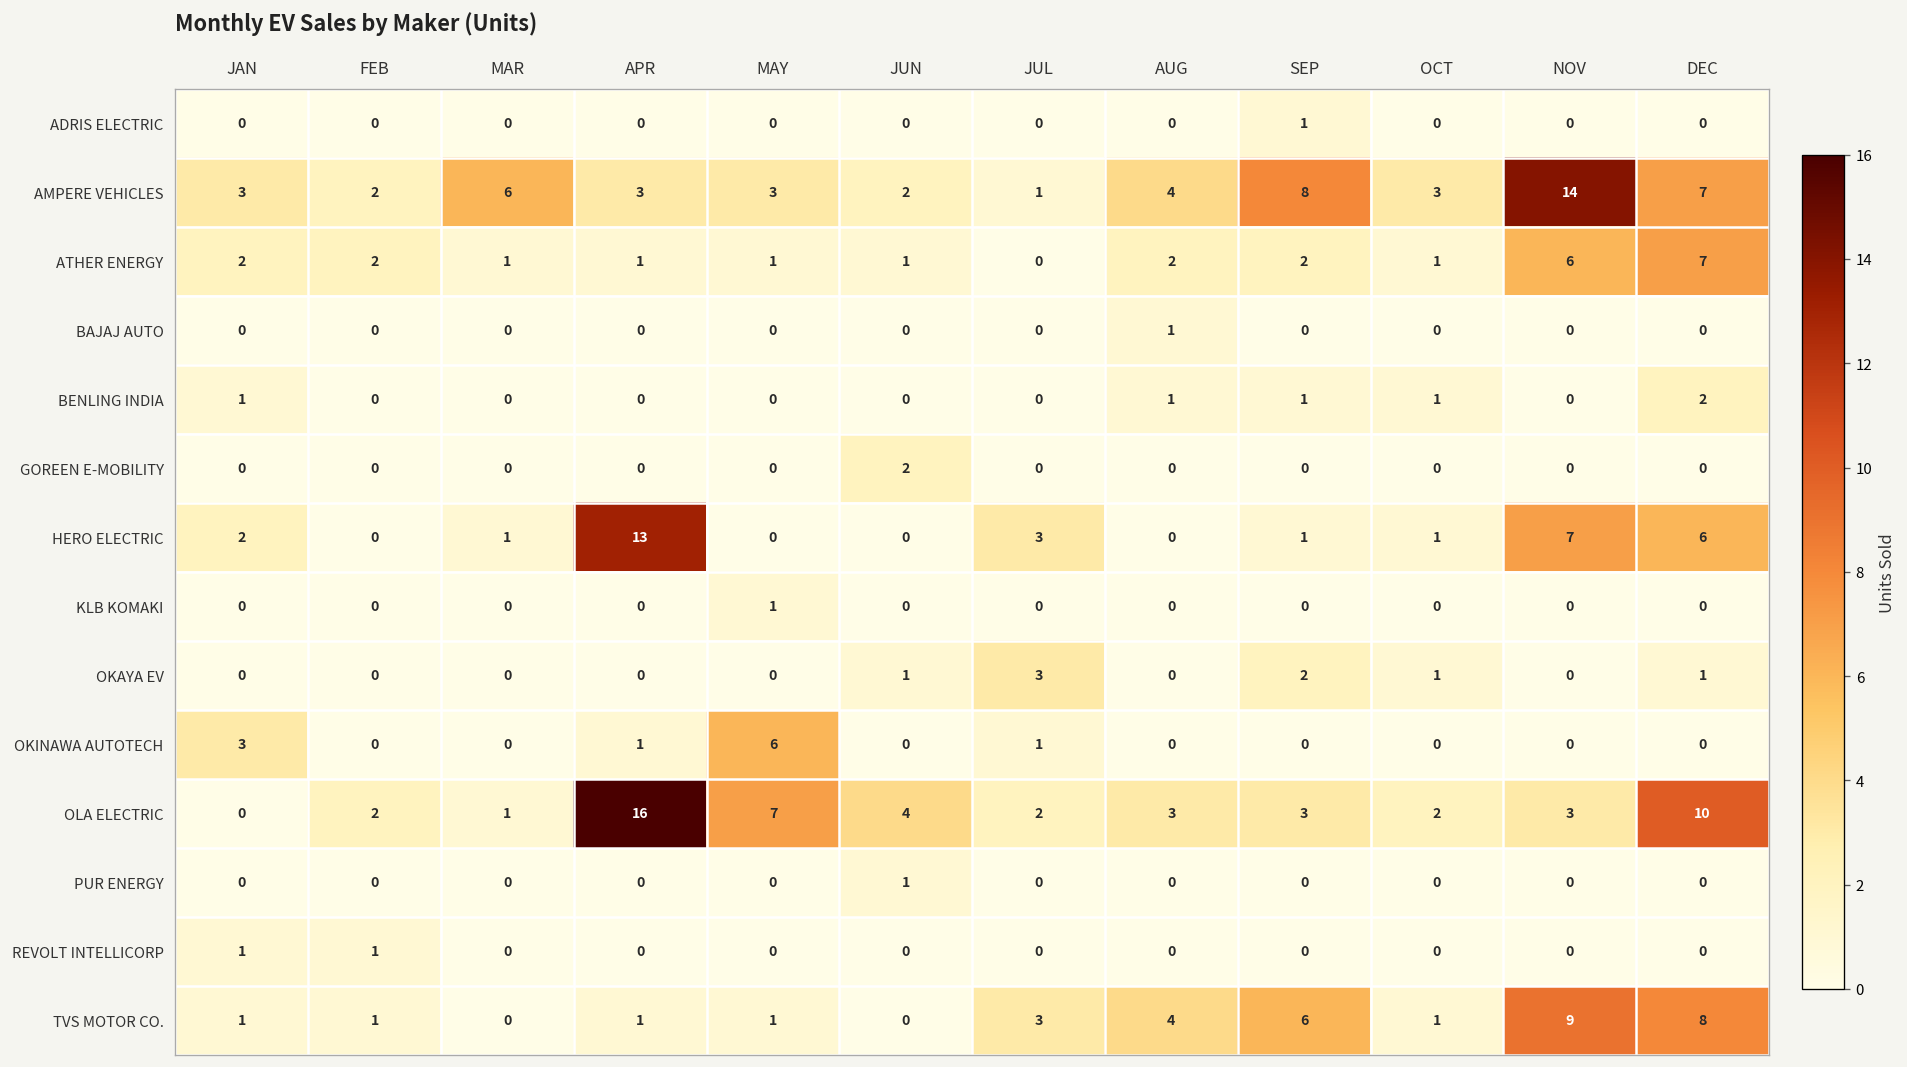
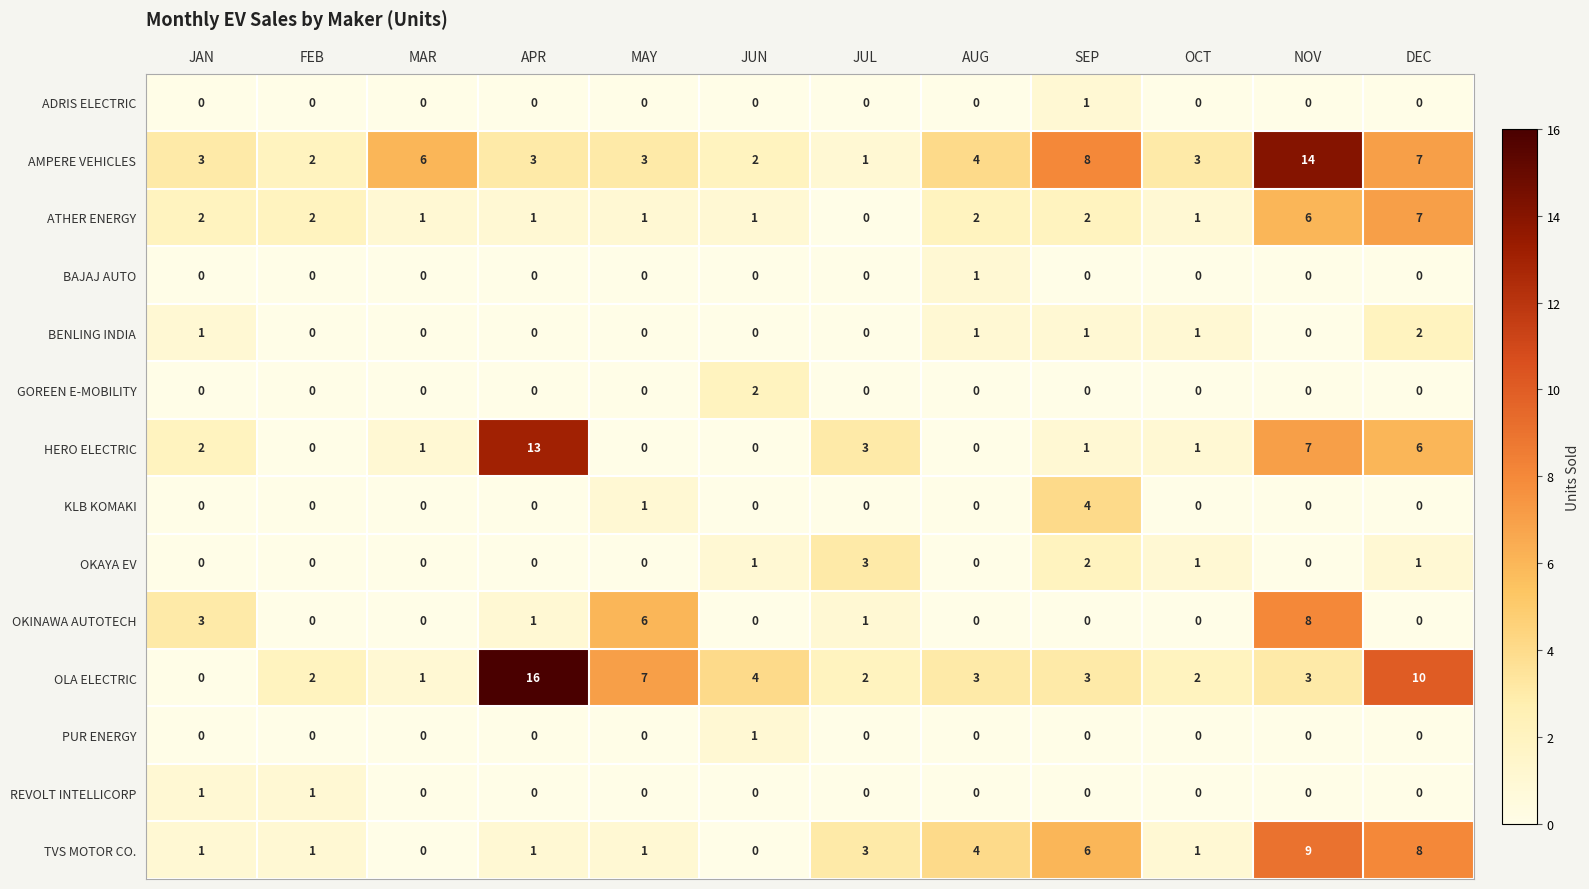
KLB KOMAKI, SEP: 0 -> 4
OKINAWA AUTOTECH, NOV: 0 -> 8
